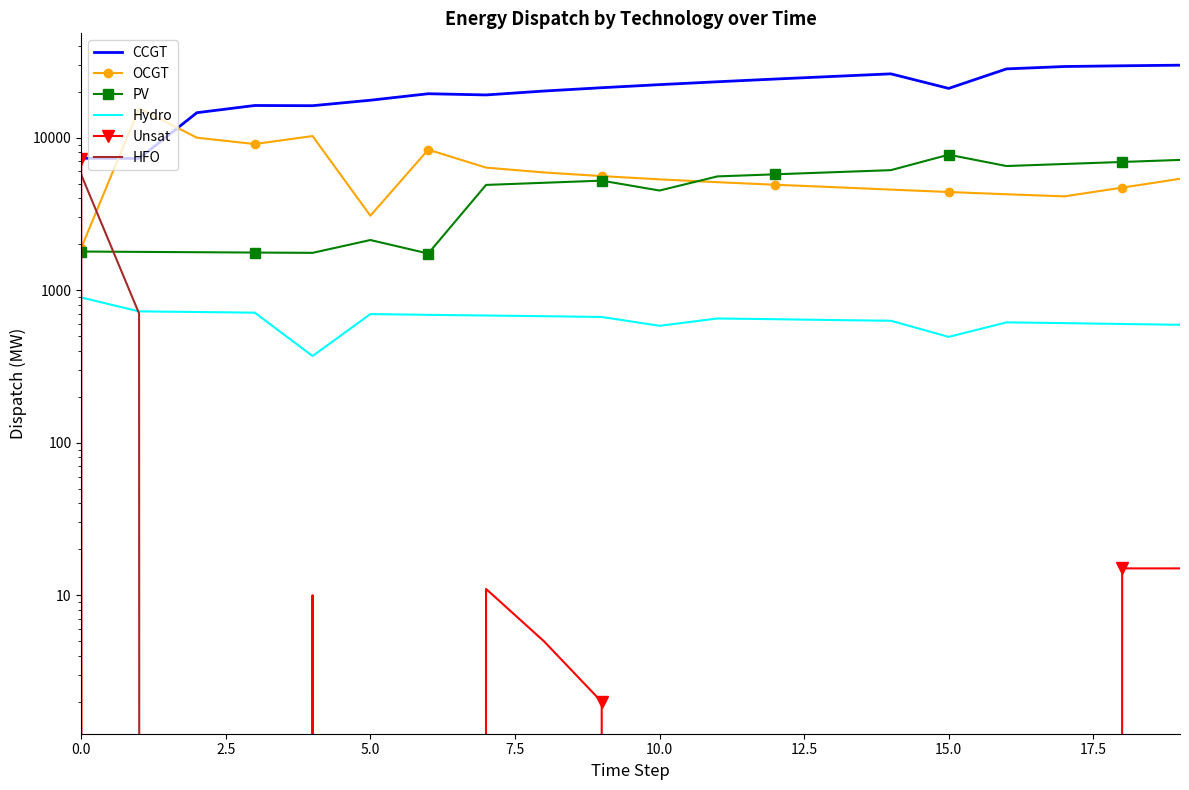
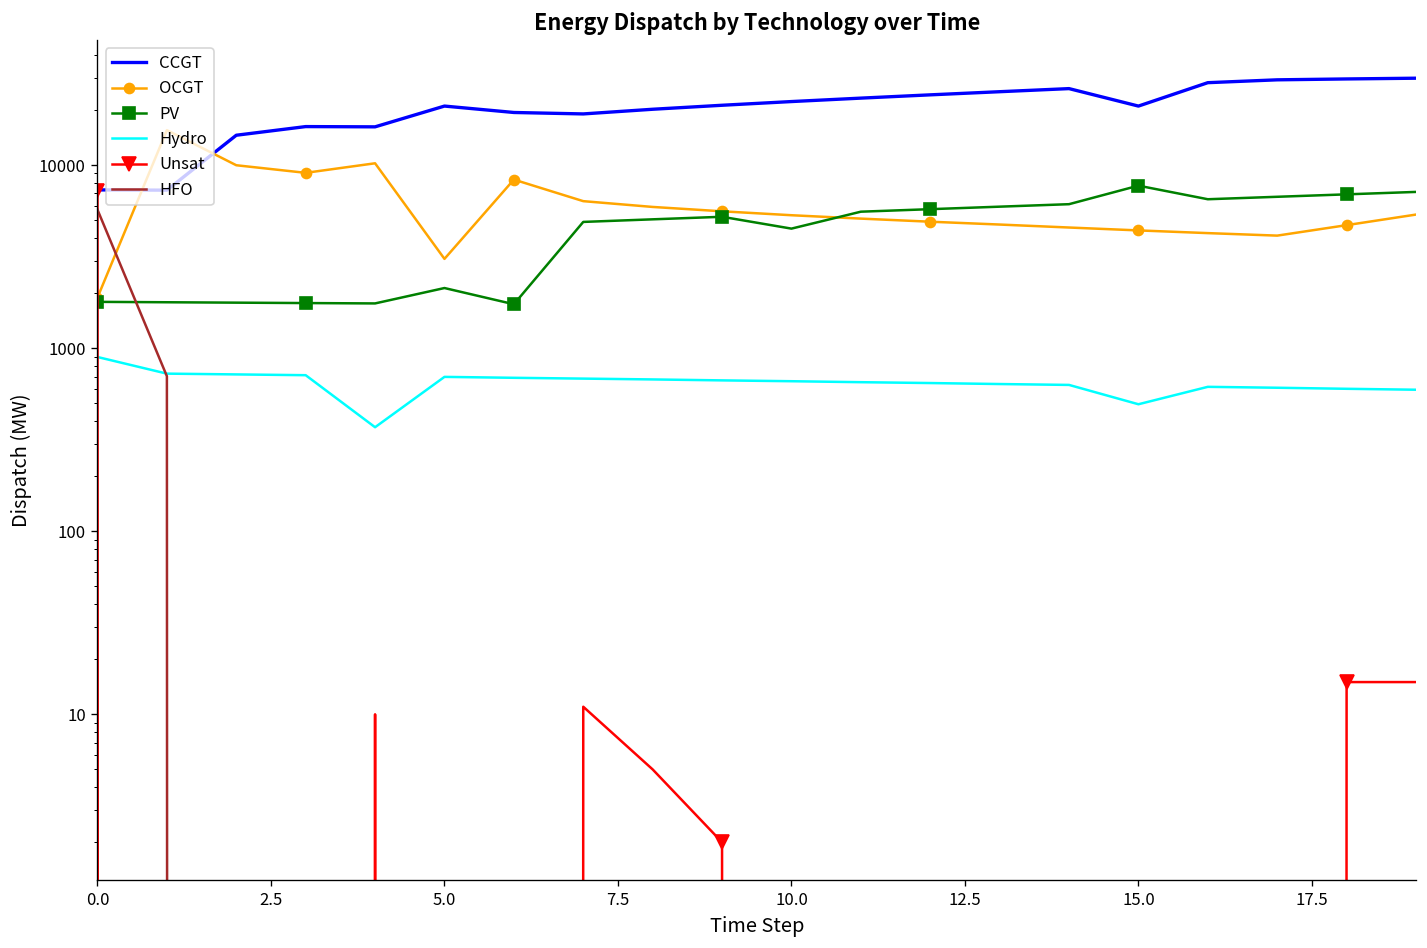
CCGT, 5.0: 18000 -> 21000
Hydro, 10.0: 580 -> 660
